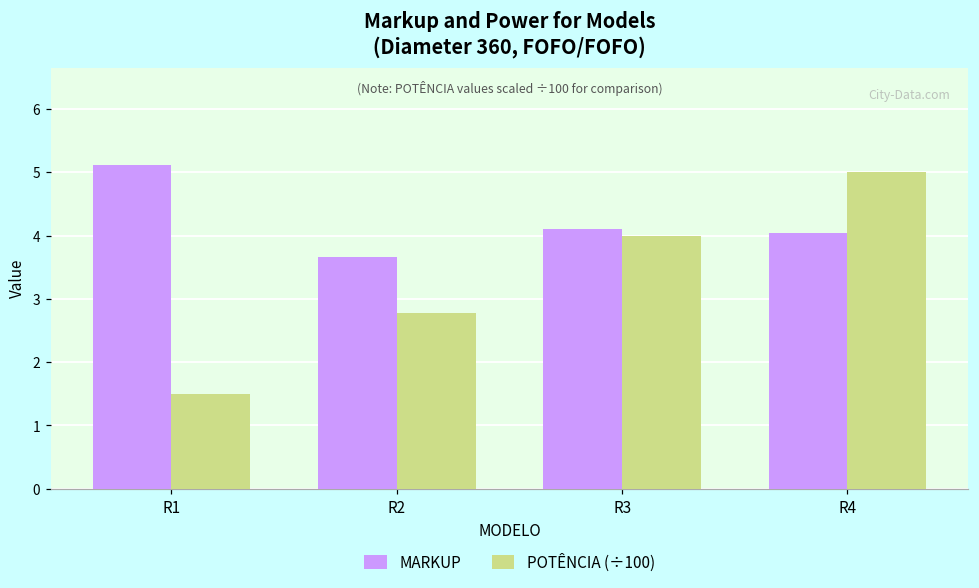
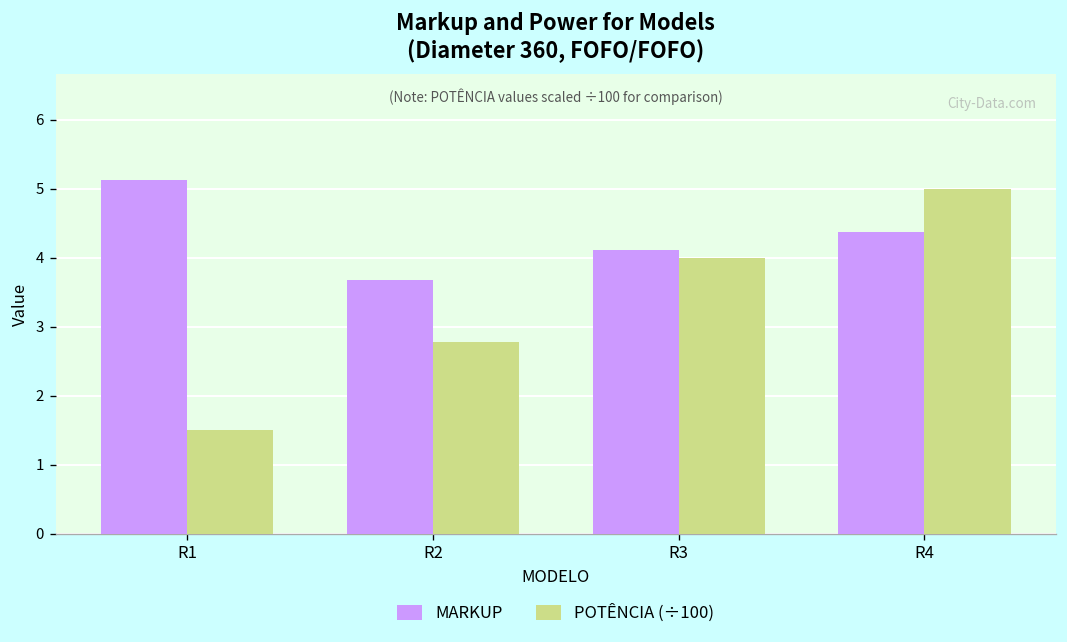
MARKUP, R4: 4.0 -> 4.4
